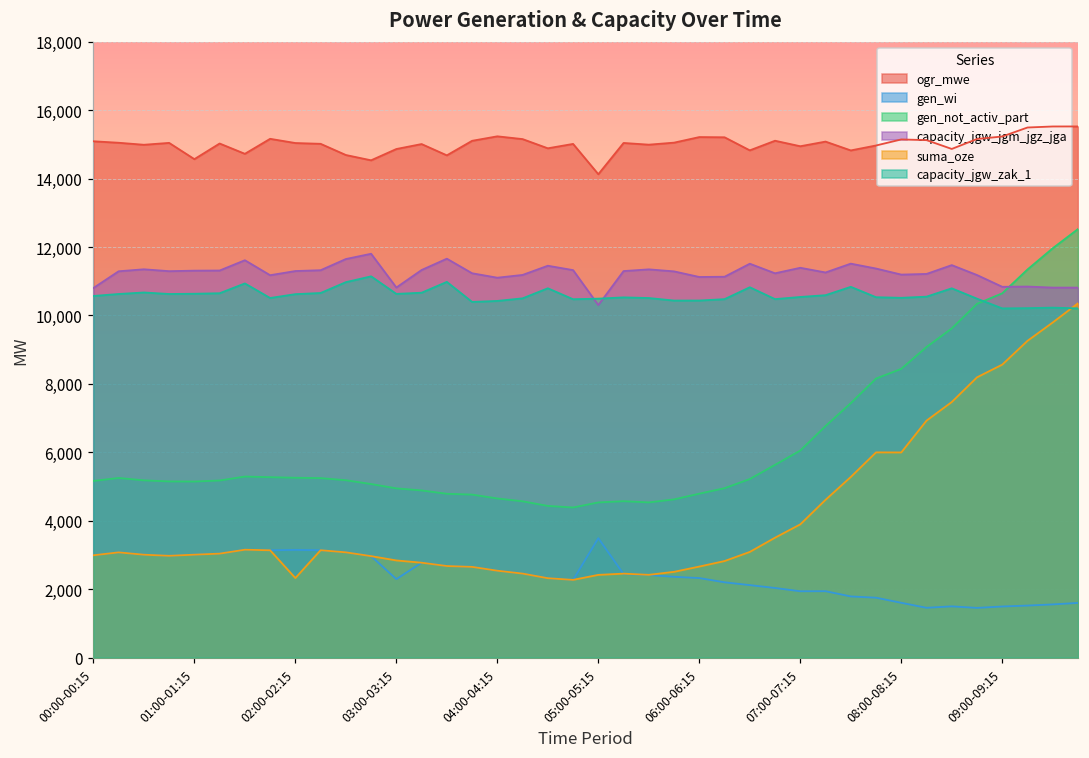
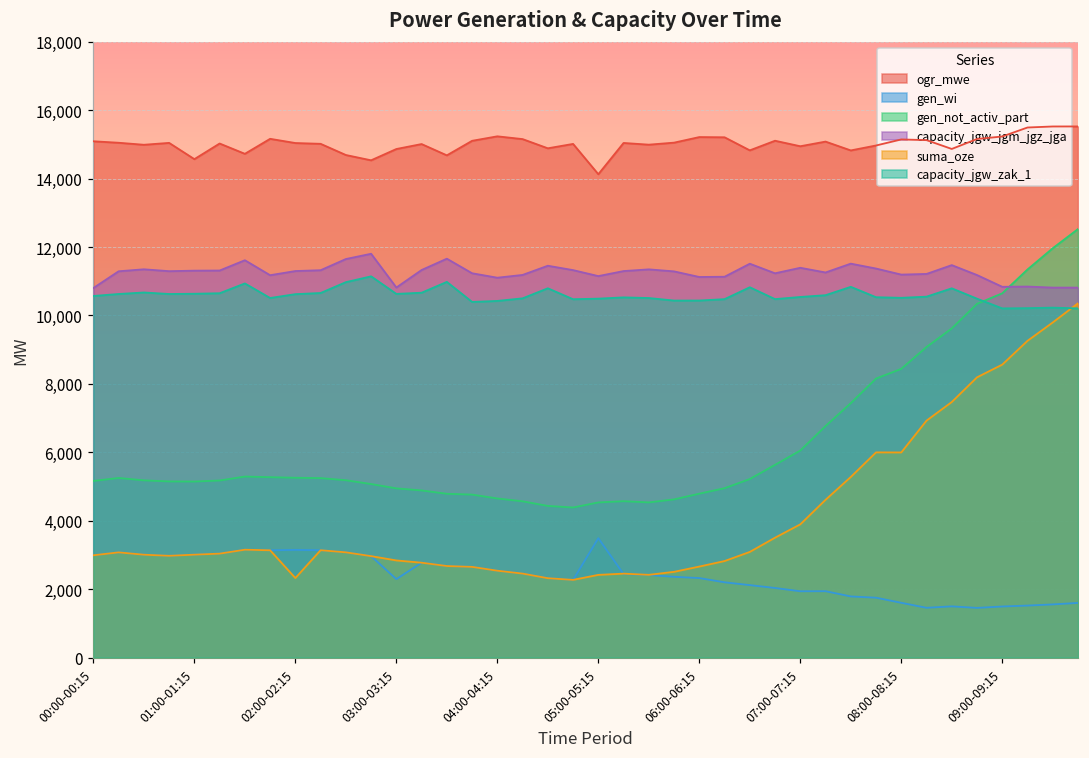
capacity_jgw_jgm_jgz_jga, 05:00-05:15: 10,300 -> 11,200
